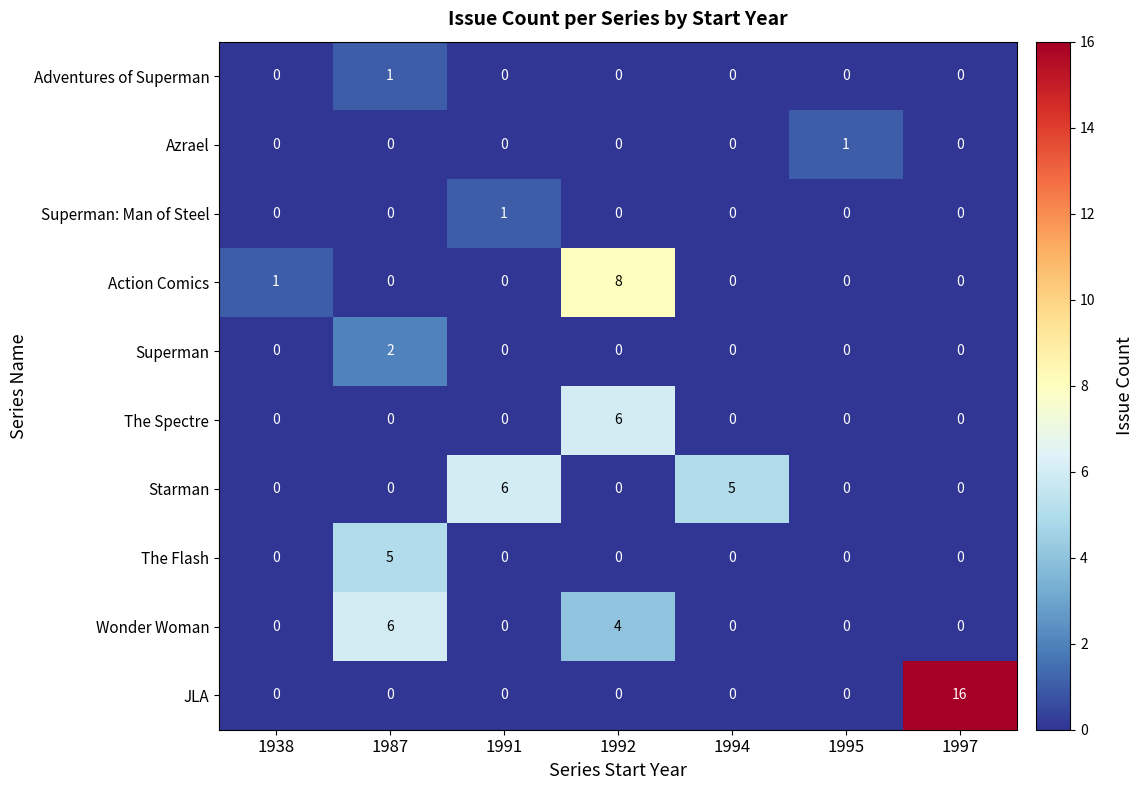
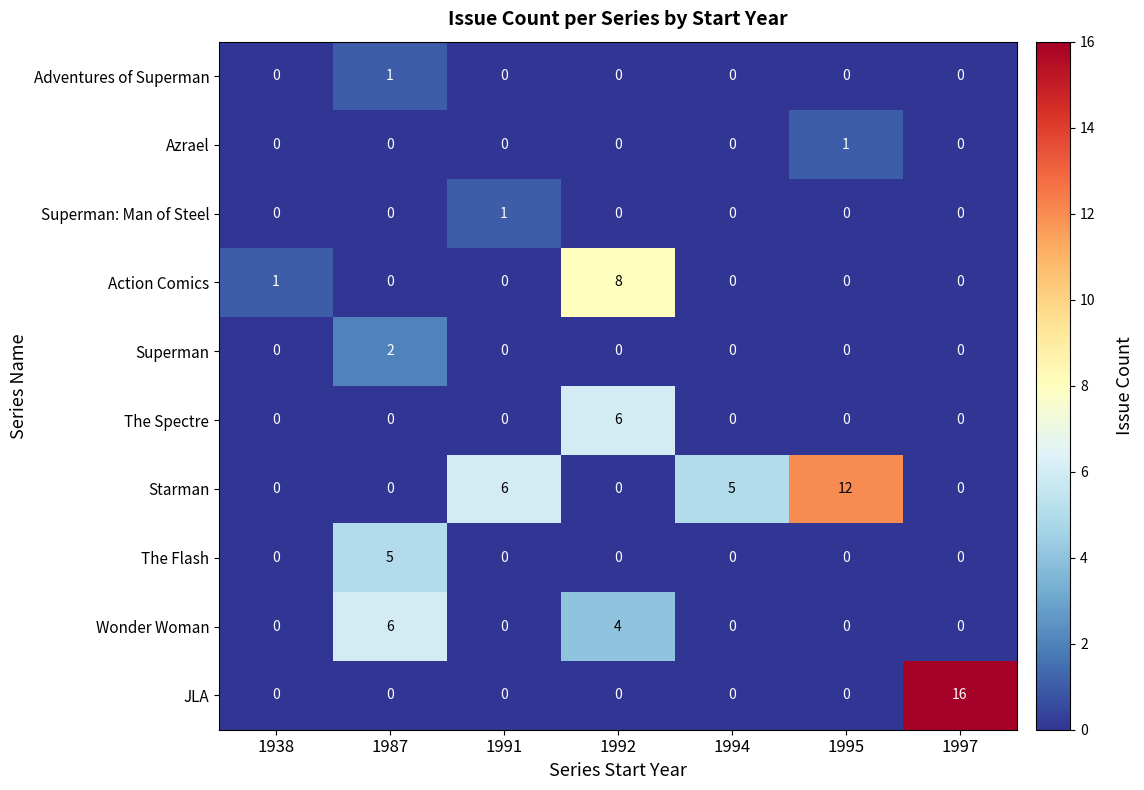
Starman, 1995: 0 -> 12
